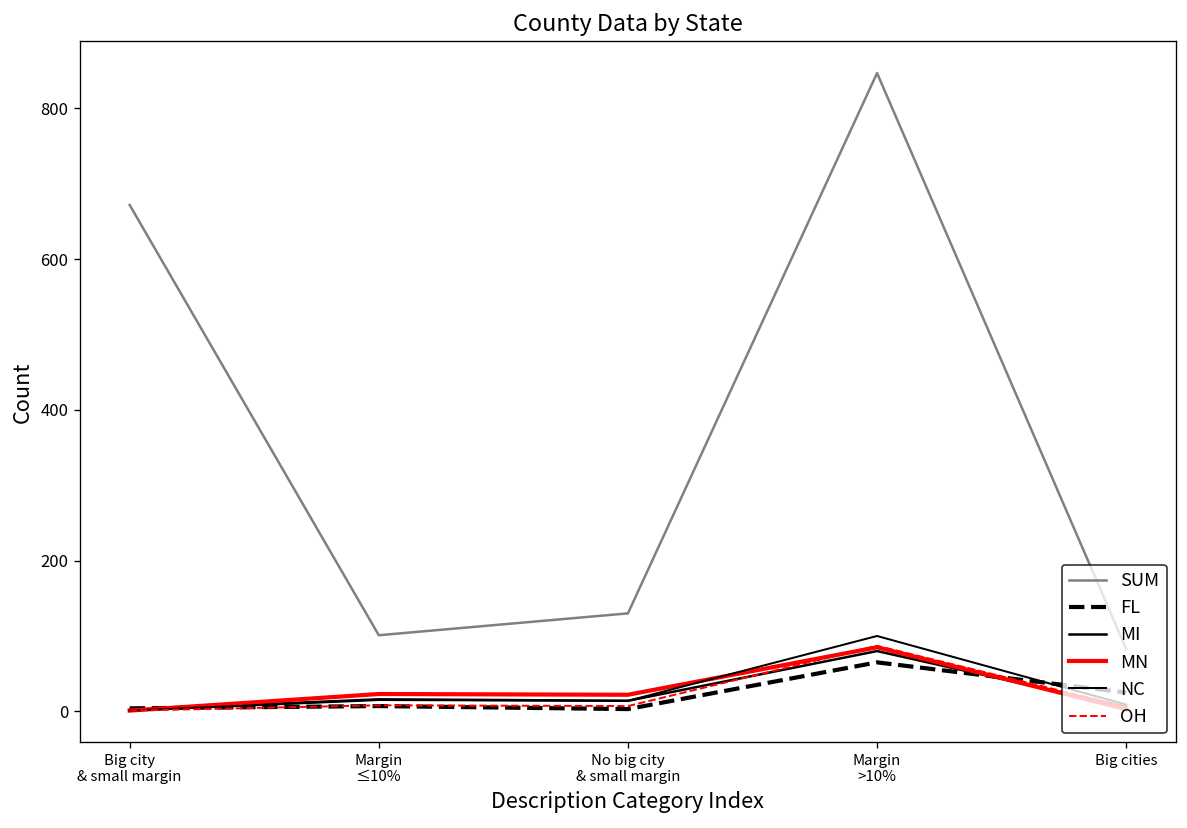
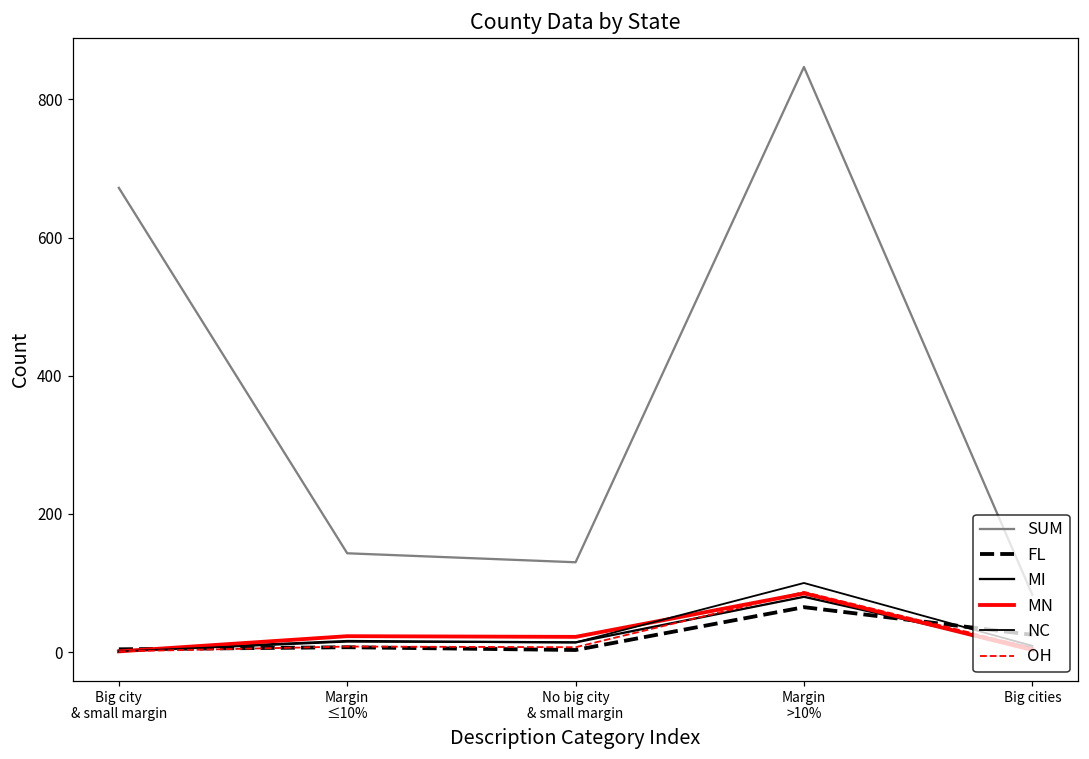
SUM, Margin ≤10%: 100 -> 140
